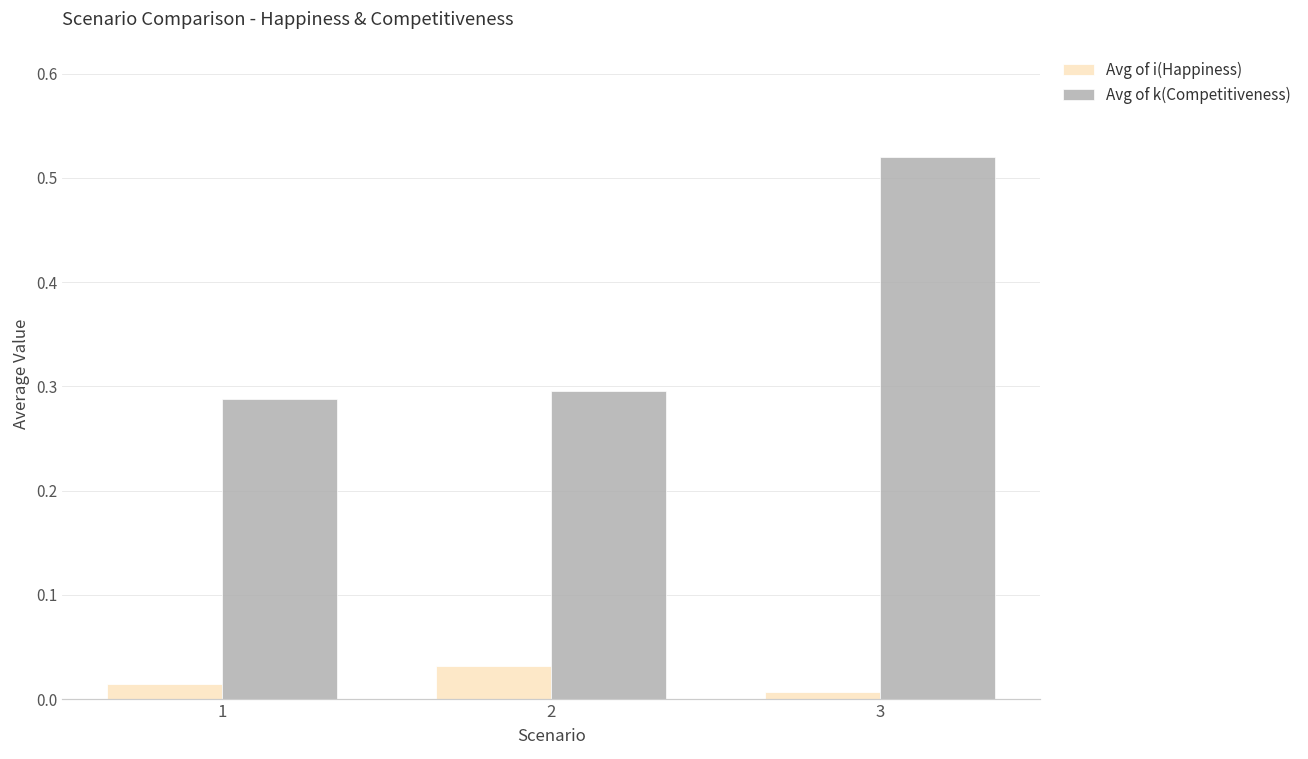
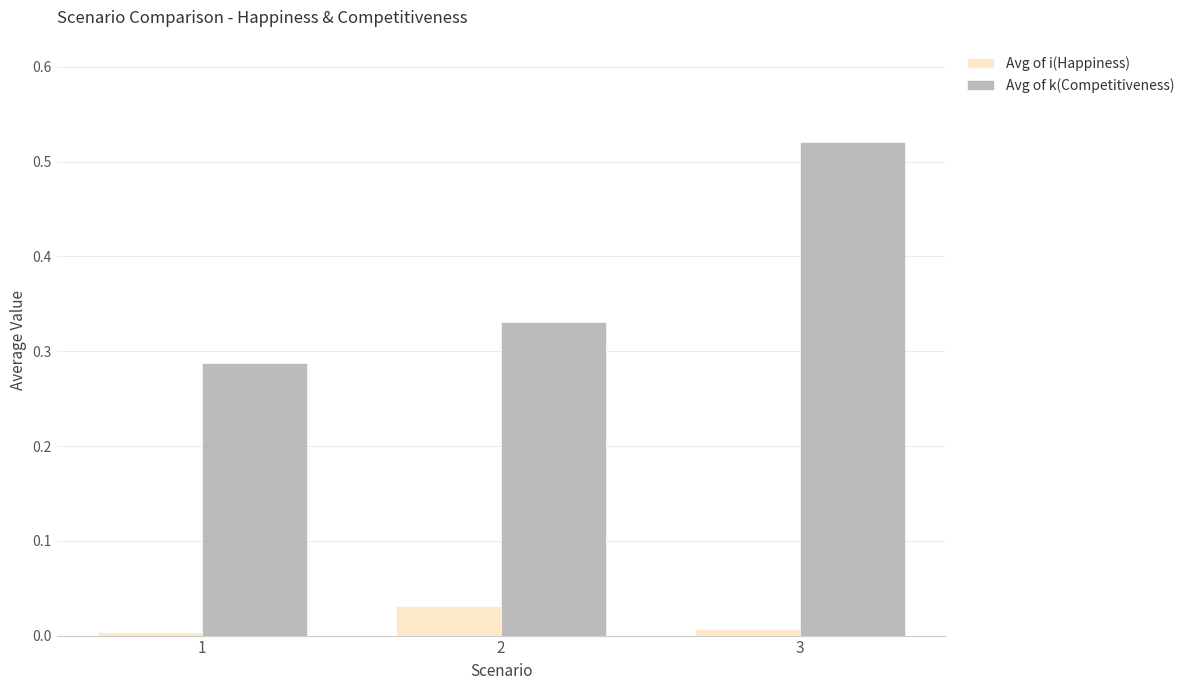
Avg of i(Happiness), 1: 0.01 -> 0.00
Avg of k(Competitiveness), 2: 0.30 -> 0.33
